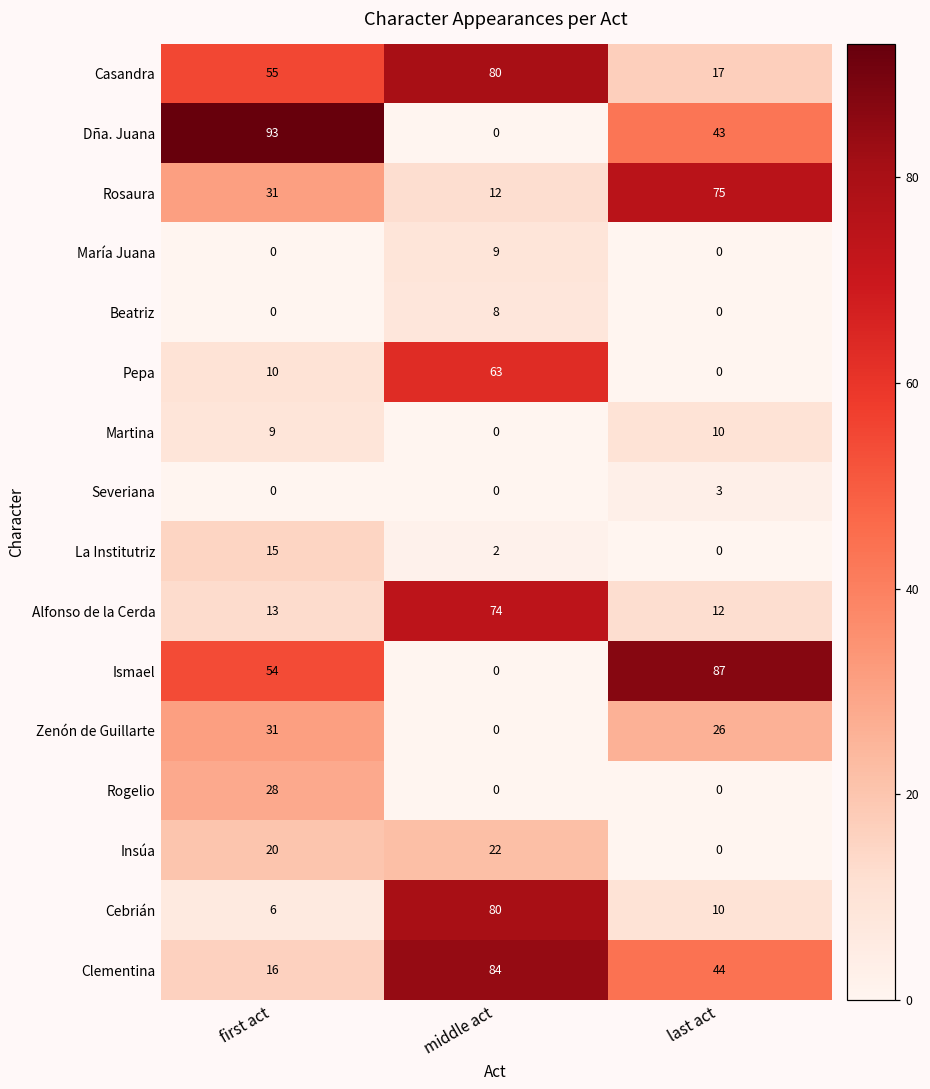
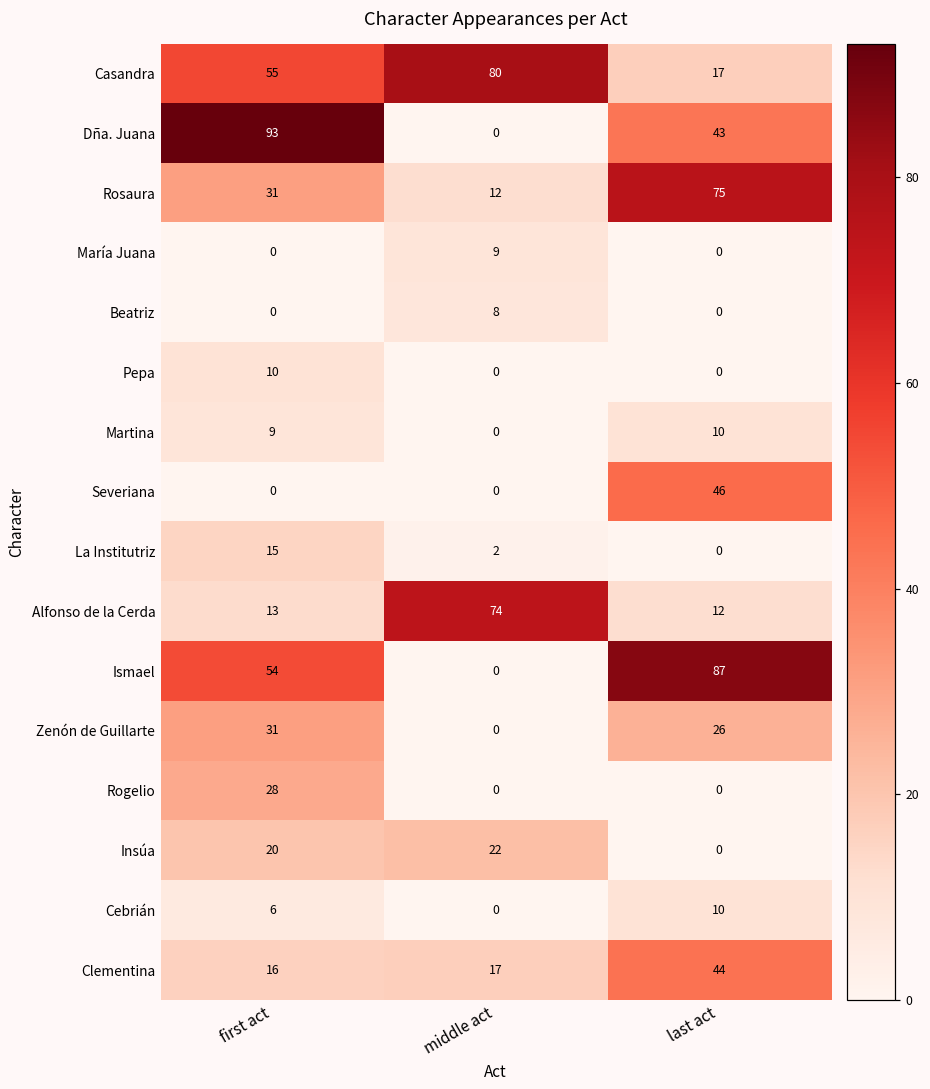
Pepa, middle act: 63 -> 0
Severiana, last act: 3 -> 46
Cebrián, middle act: 80 -> 0
Clementina, middle act: 84 -> 17
